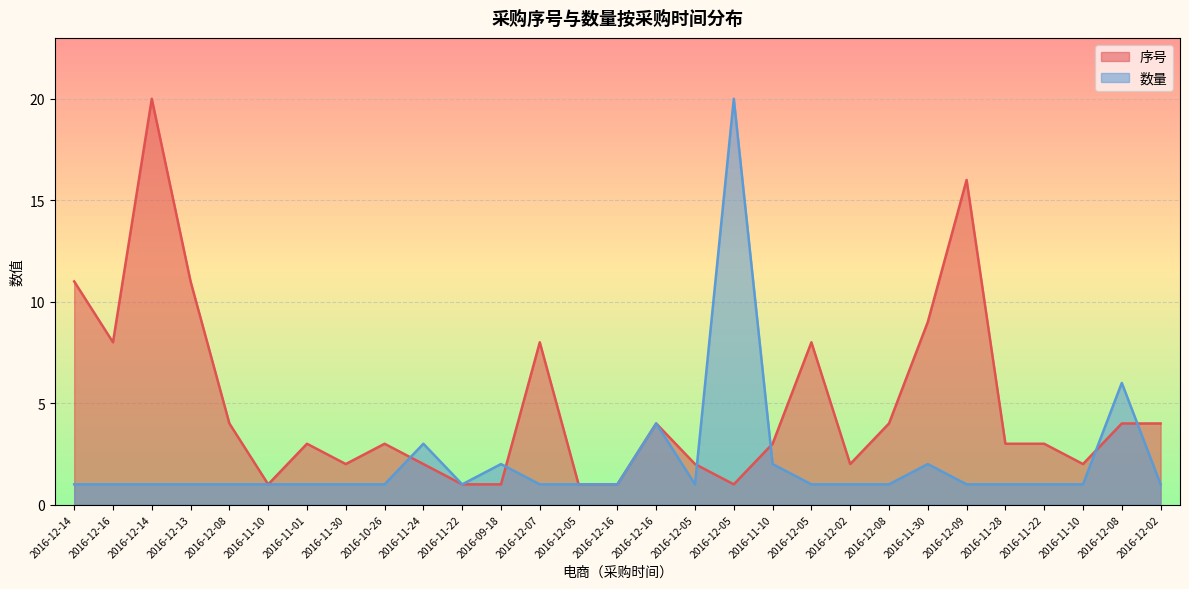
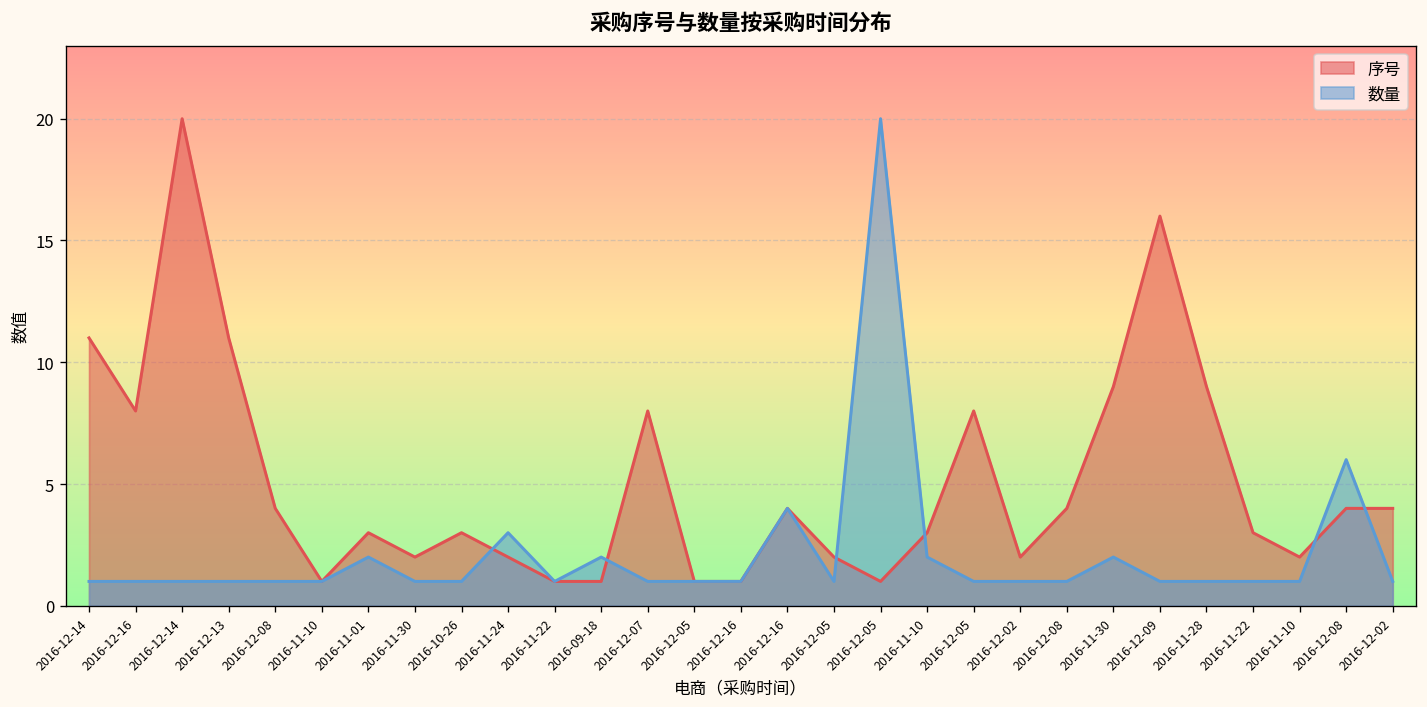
数量, 2016-11-01: 1 -> 2
序号, 2016-11-28: 3 -> 9
